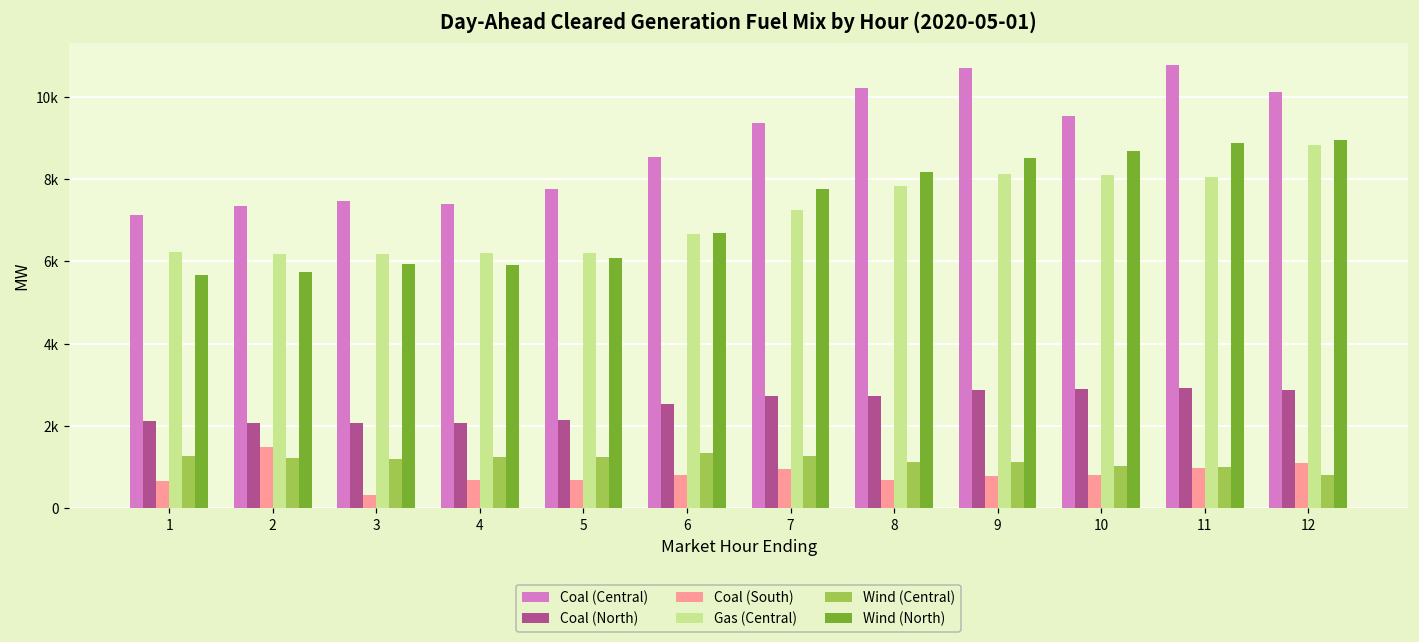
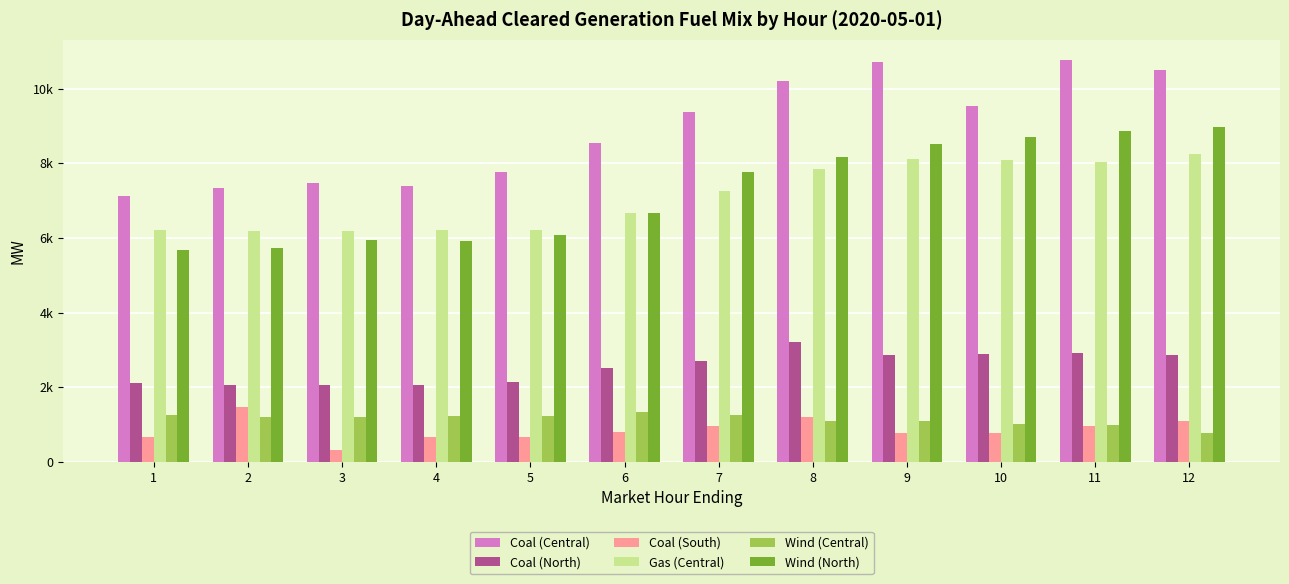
Coal (North), 8: 2700 -> 3200
Coal (South), 8: 700 -> 1200
Coal (Central), 12: 10100 -> 10500
Gas (Central), 12: 8800 -> 8300
